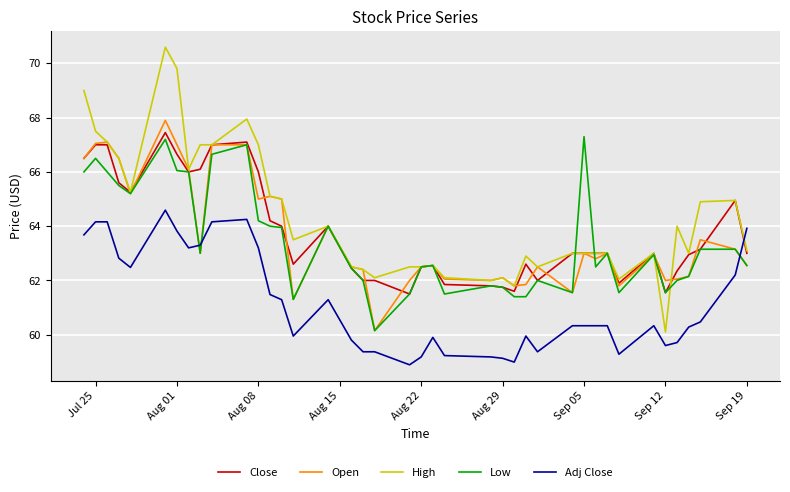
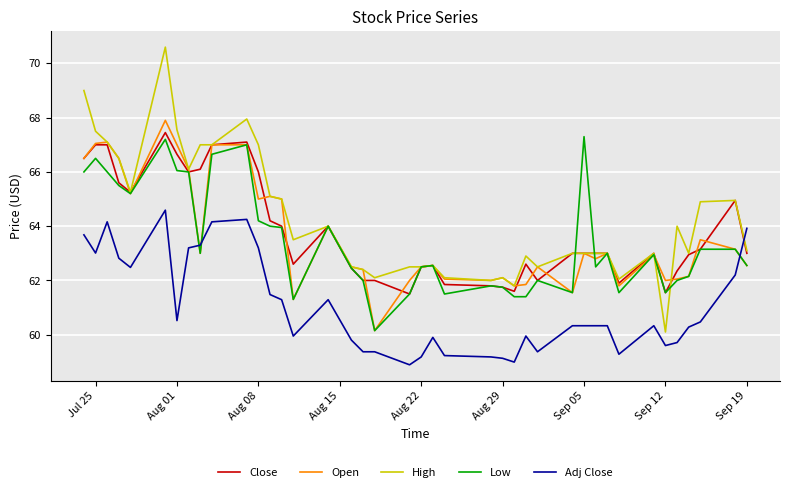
Adj Close, Jul 25: 64.2 -> 63.0
High, Aug 01: 69.8 -> 67.6
Adj Close, Aug 01: 63.8 -> 60.5
